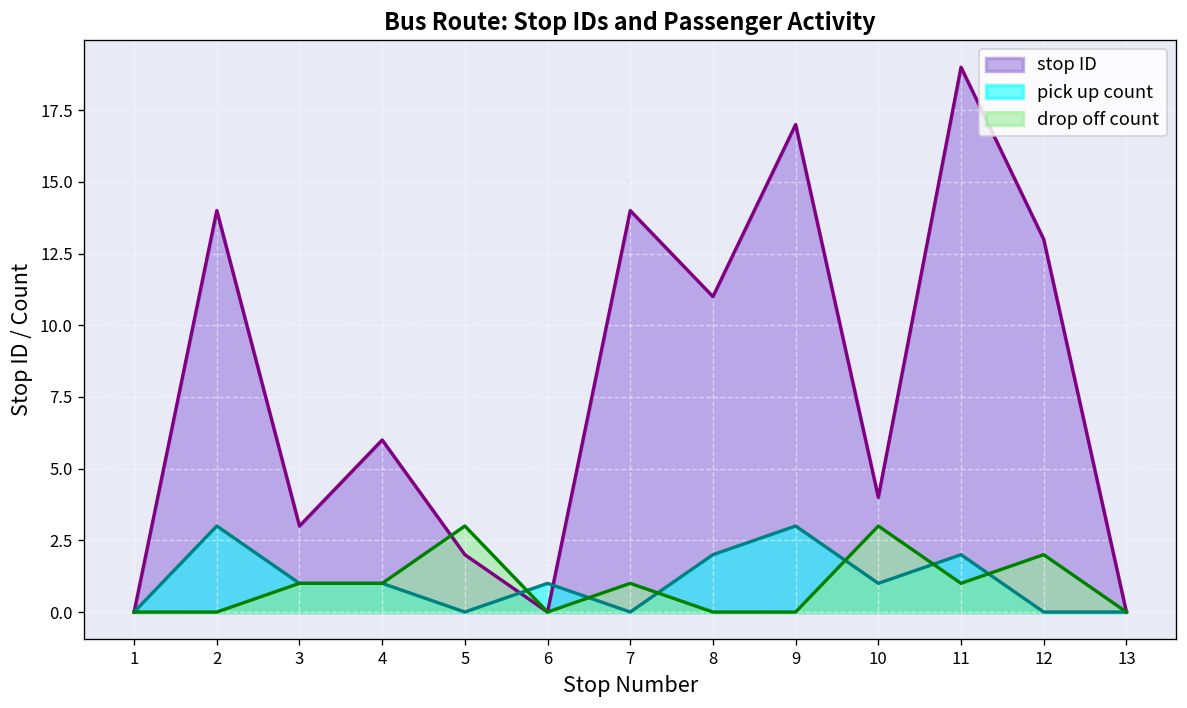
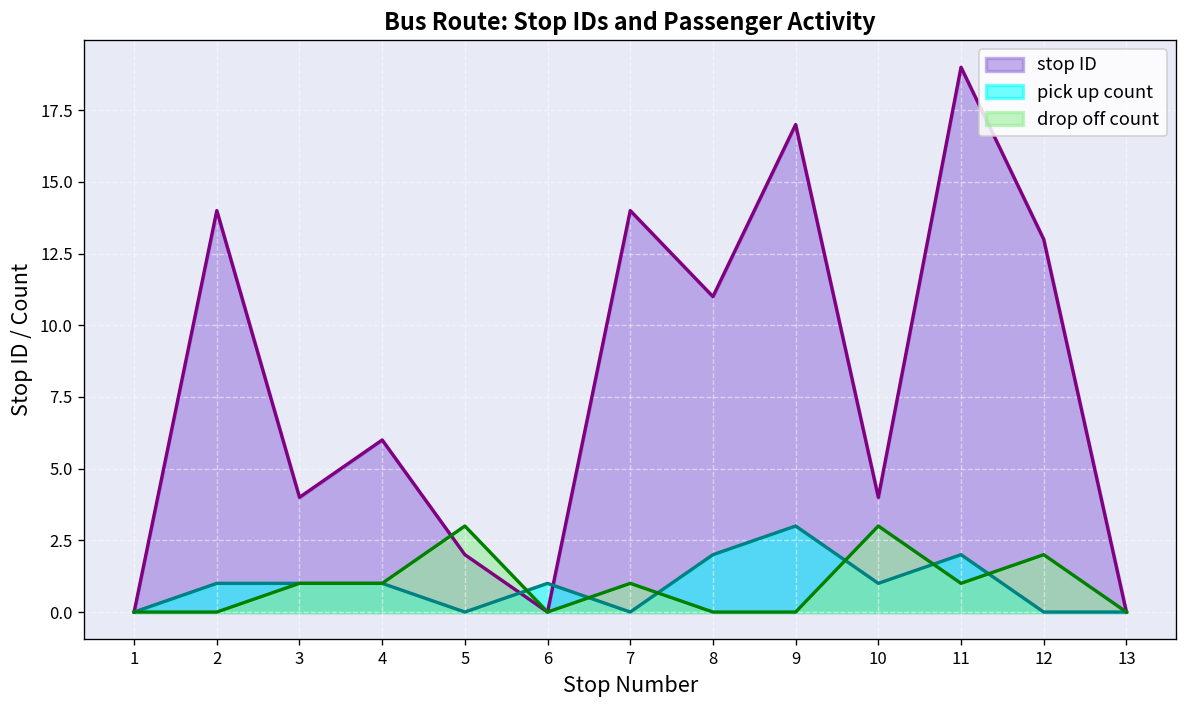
pick up count, 2: 3 -> 1
stop ID, 3: 3 -> 4
